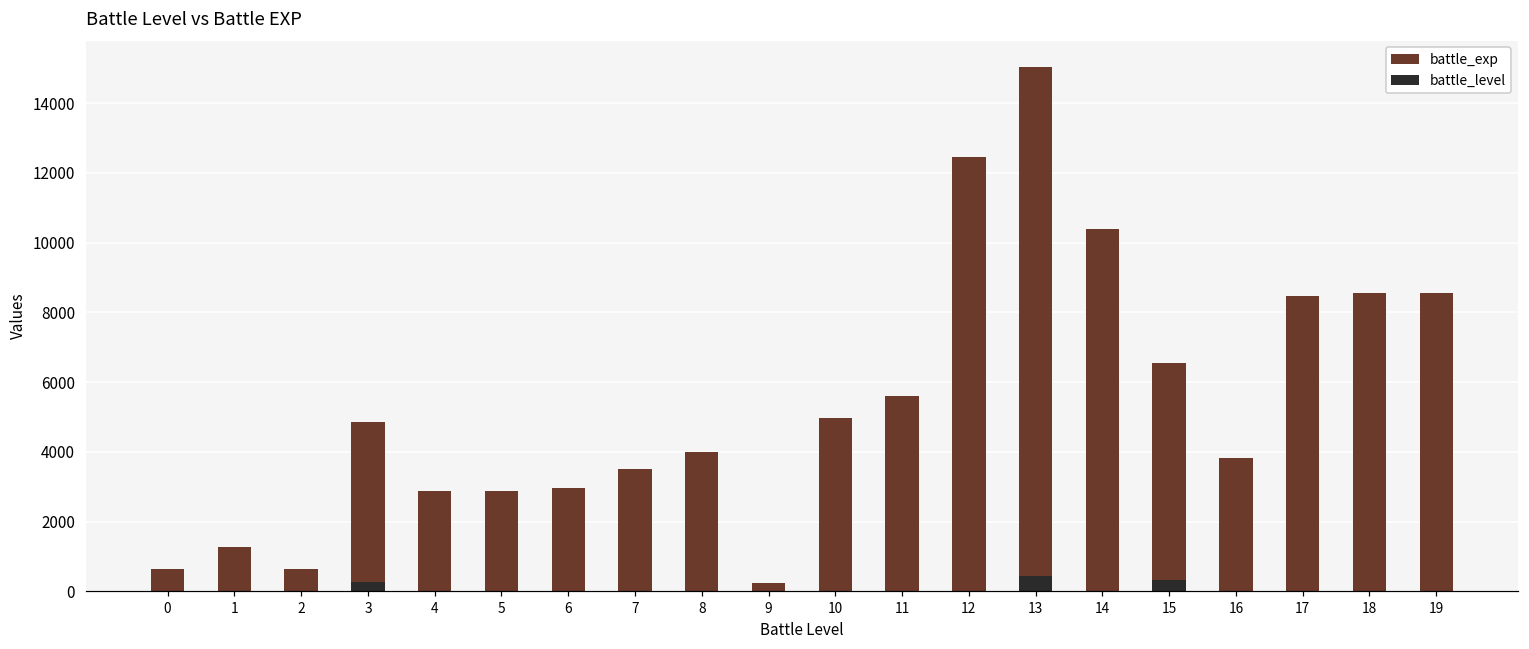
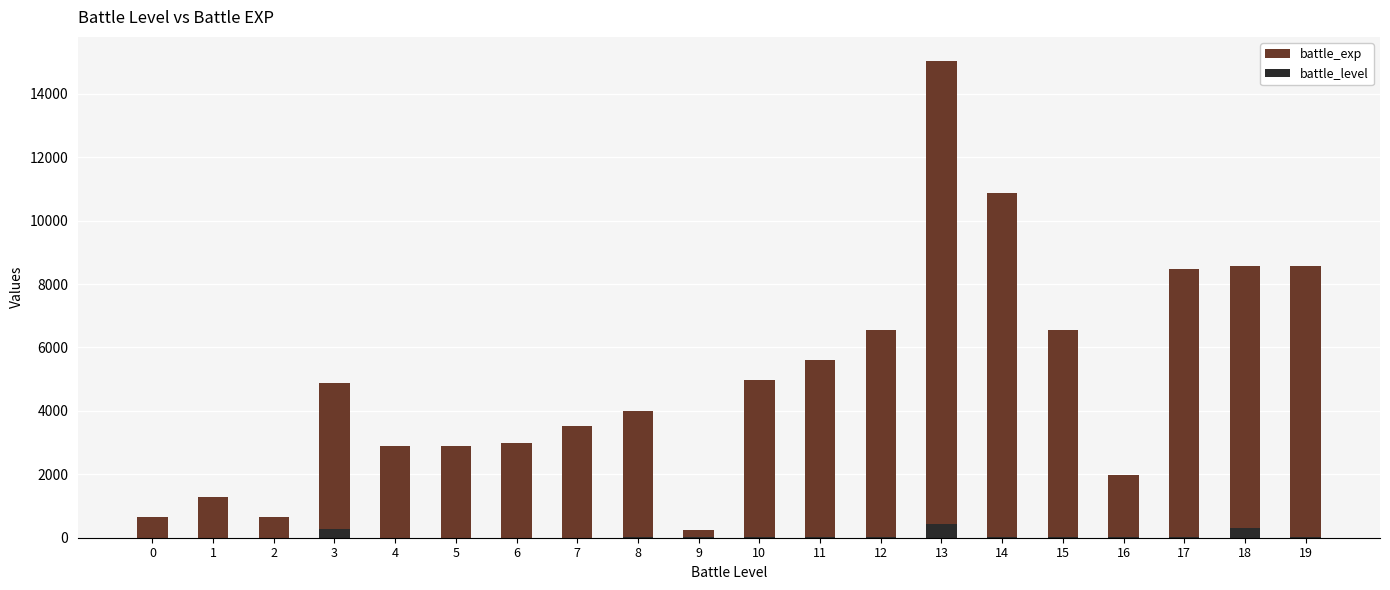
battle_exp, 12: 12500 -> 6600
battle_exp, 14: 10400 -> 10900
battle_level, 15: 300 -> 0
battle_exp, 16: 3800 -> 2000
battle_level, 18: 0 -> 300
